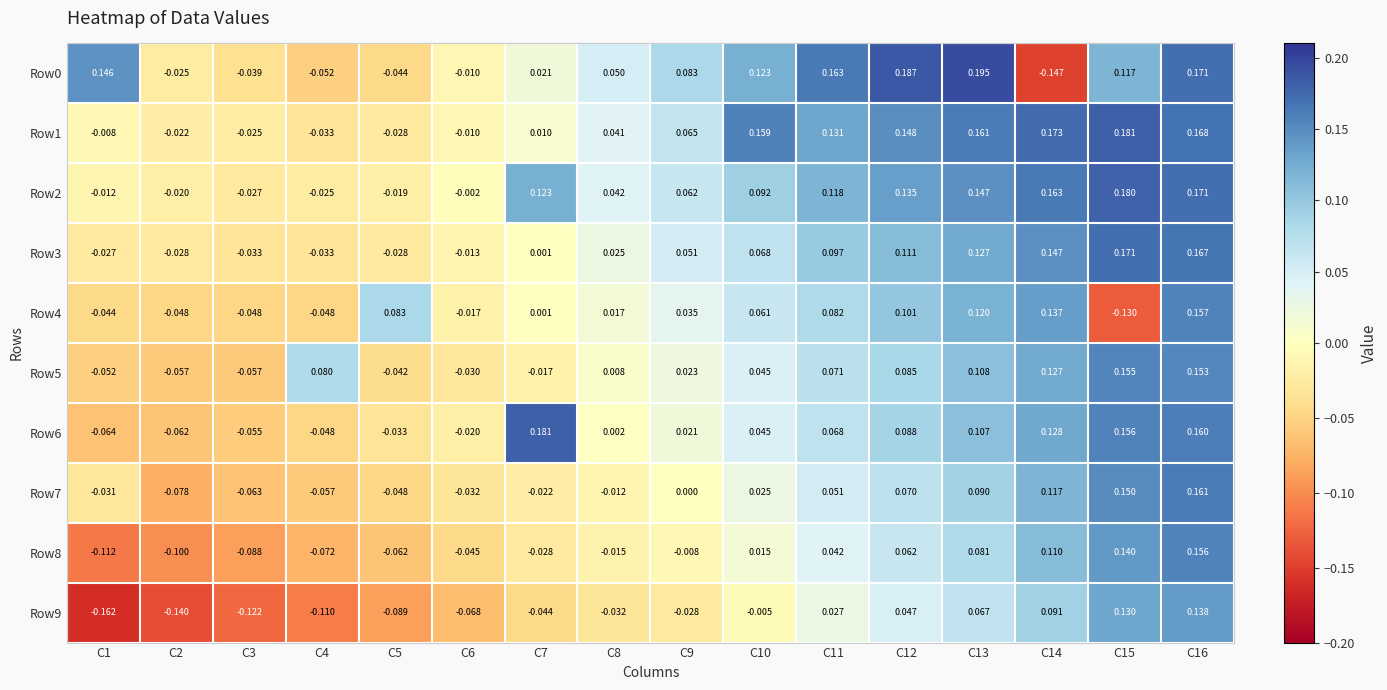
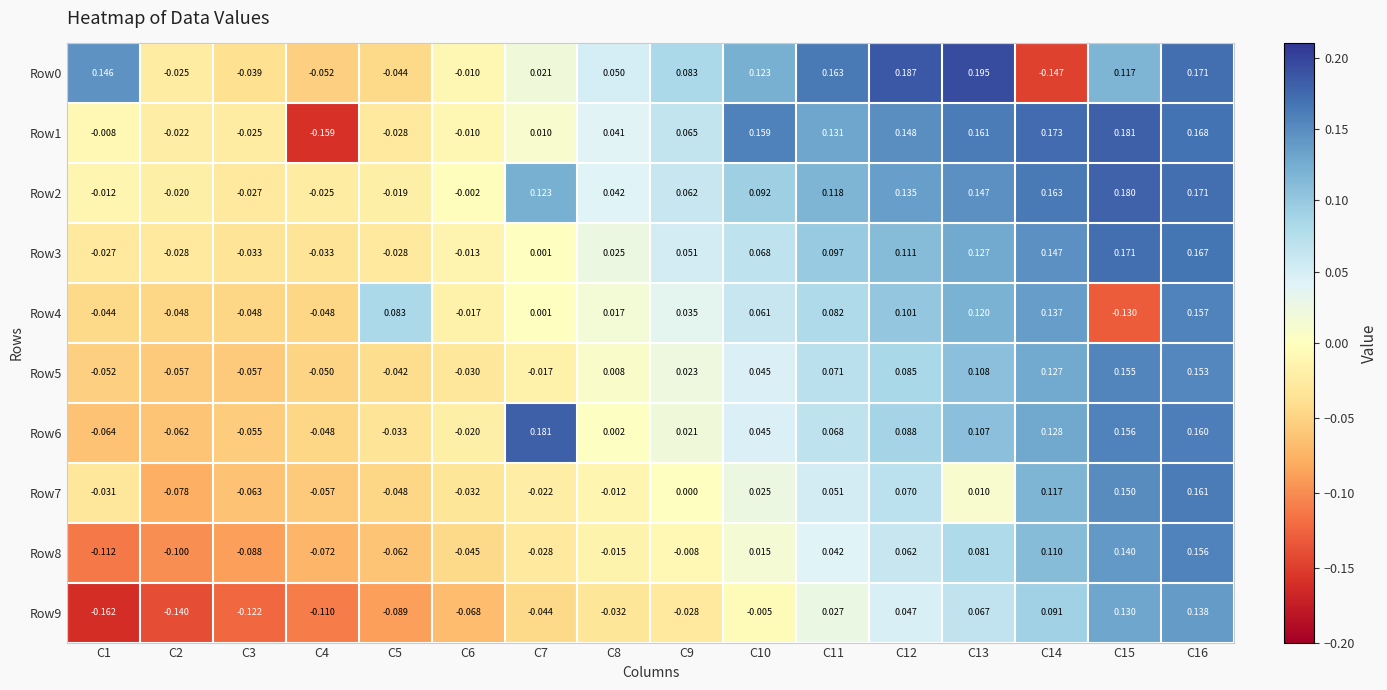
Row1, C4: -0.033 -> -0.159
Row5, C4: 0.080 -> -0.050
Row7, C13: 0.090 -> 0.010
